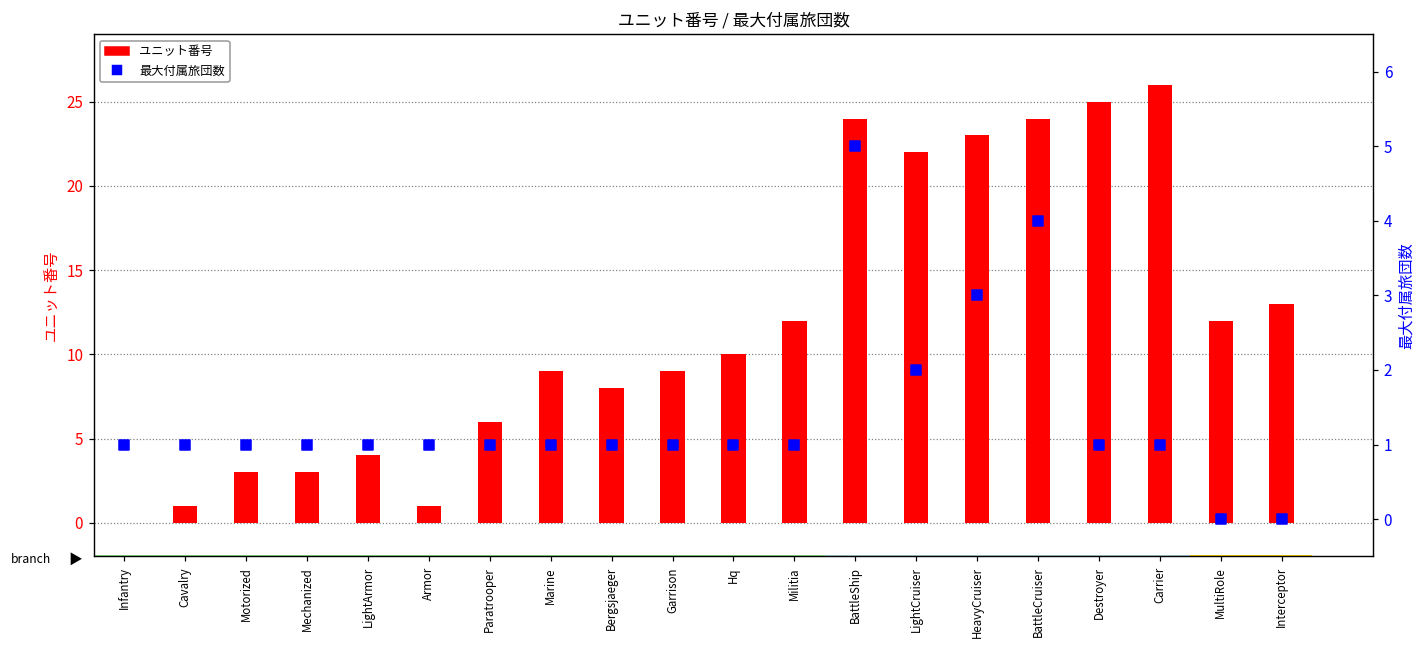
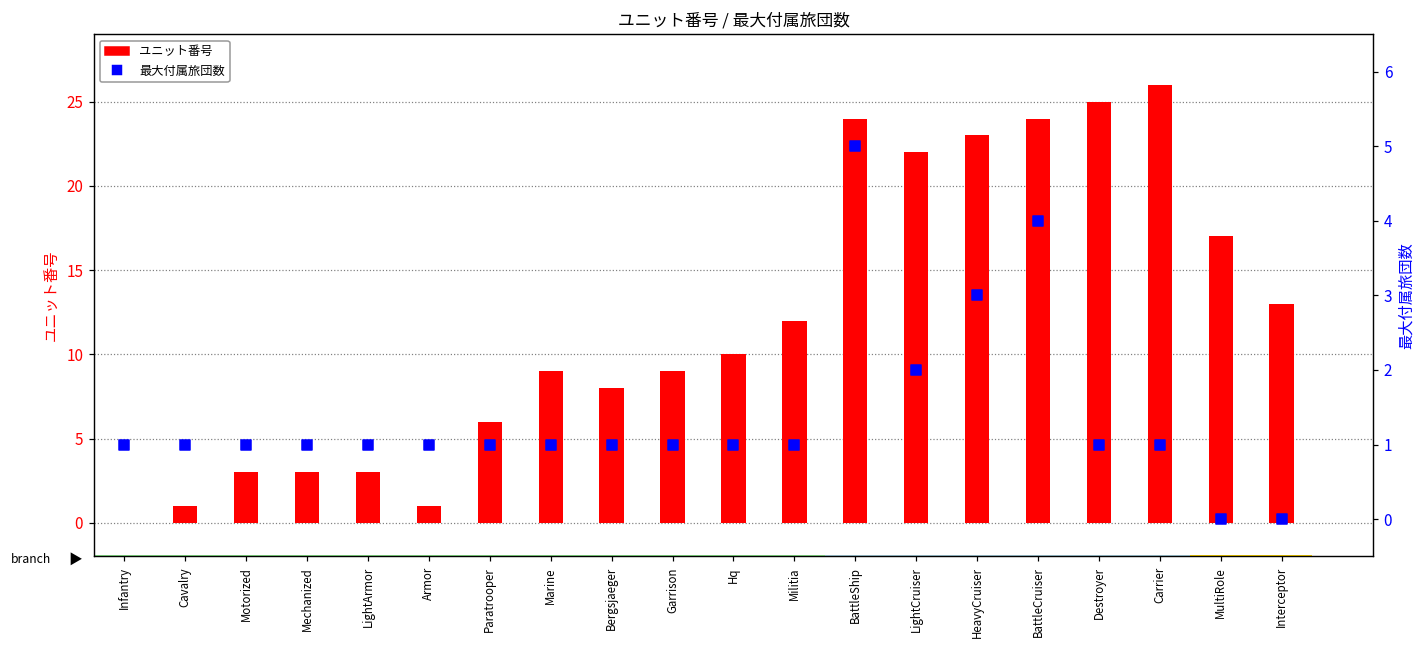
ユニット番号, LightArmor: 4 -> 3
ユニット番号, MultiRole: 12 -> 17
